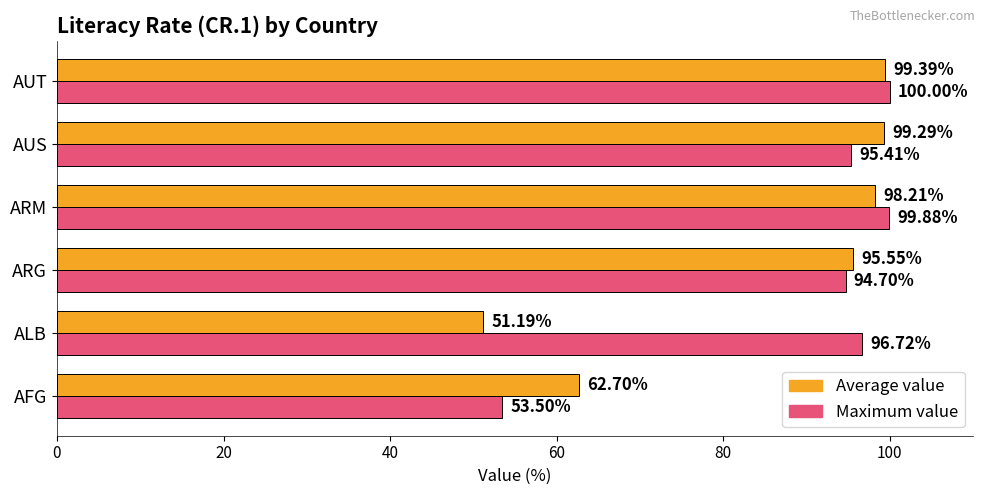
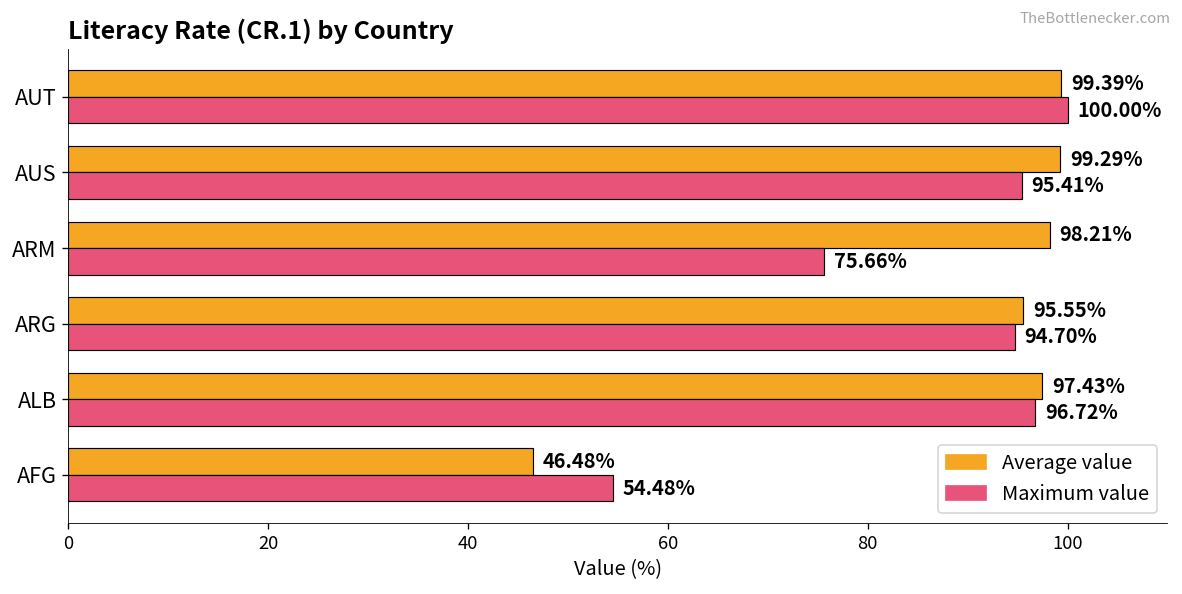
Maximum value, ARM: 99.88% -> 75.66%
Average value, ALB: 51.19% -> 97.43%
Average value, AFG: 62.70% -> 46.48%
Maximum value, AFG: 53.50% -> 54.48%
